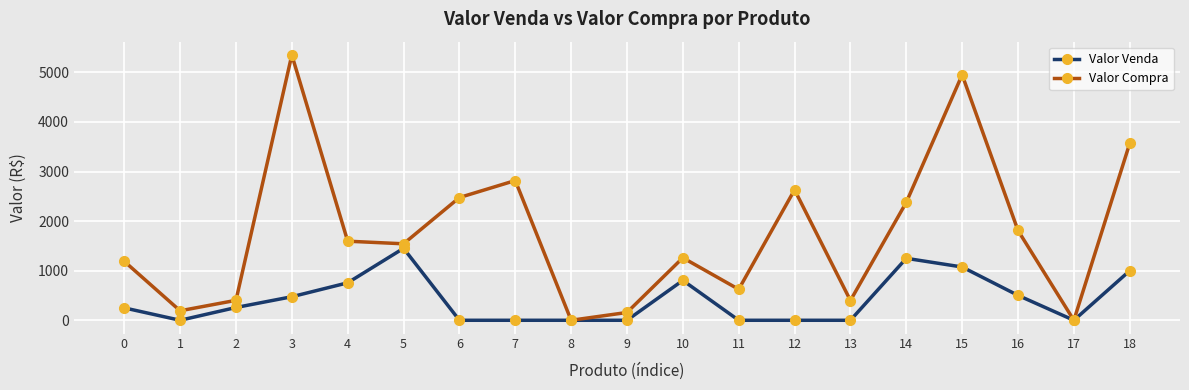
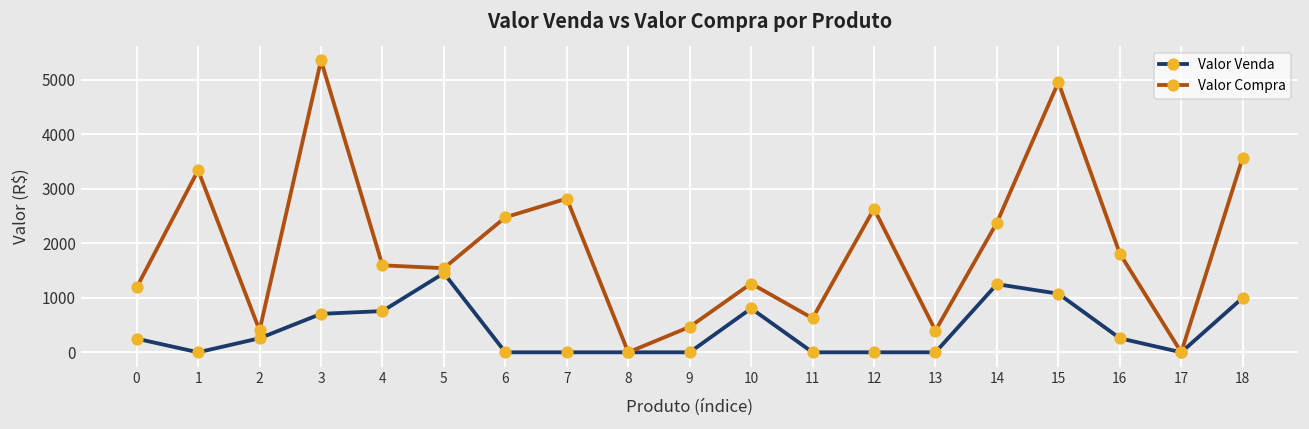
Valor Compra, 1: 200 -> 3300
Valor Venda, 3: 500 -> 700
Valor Compra, 9: 200 -> 500
Valor Venda, 16: 500 -> 300
